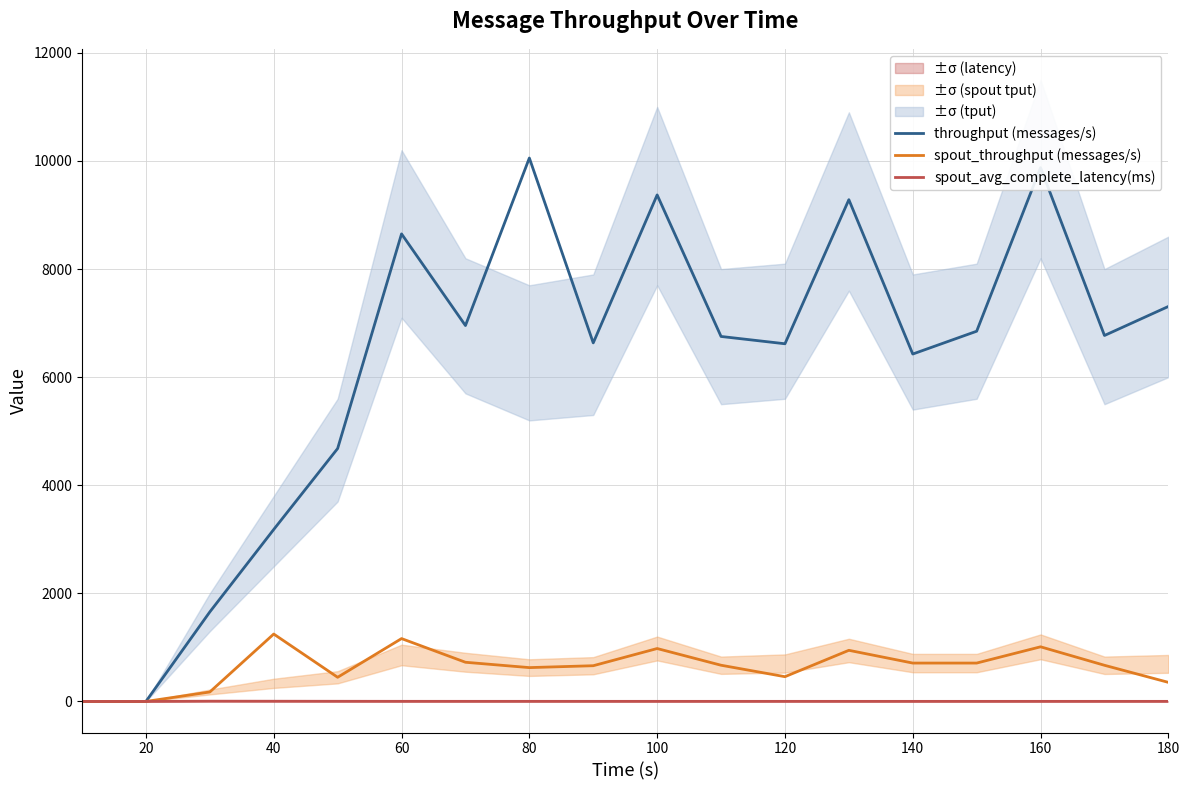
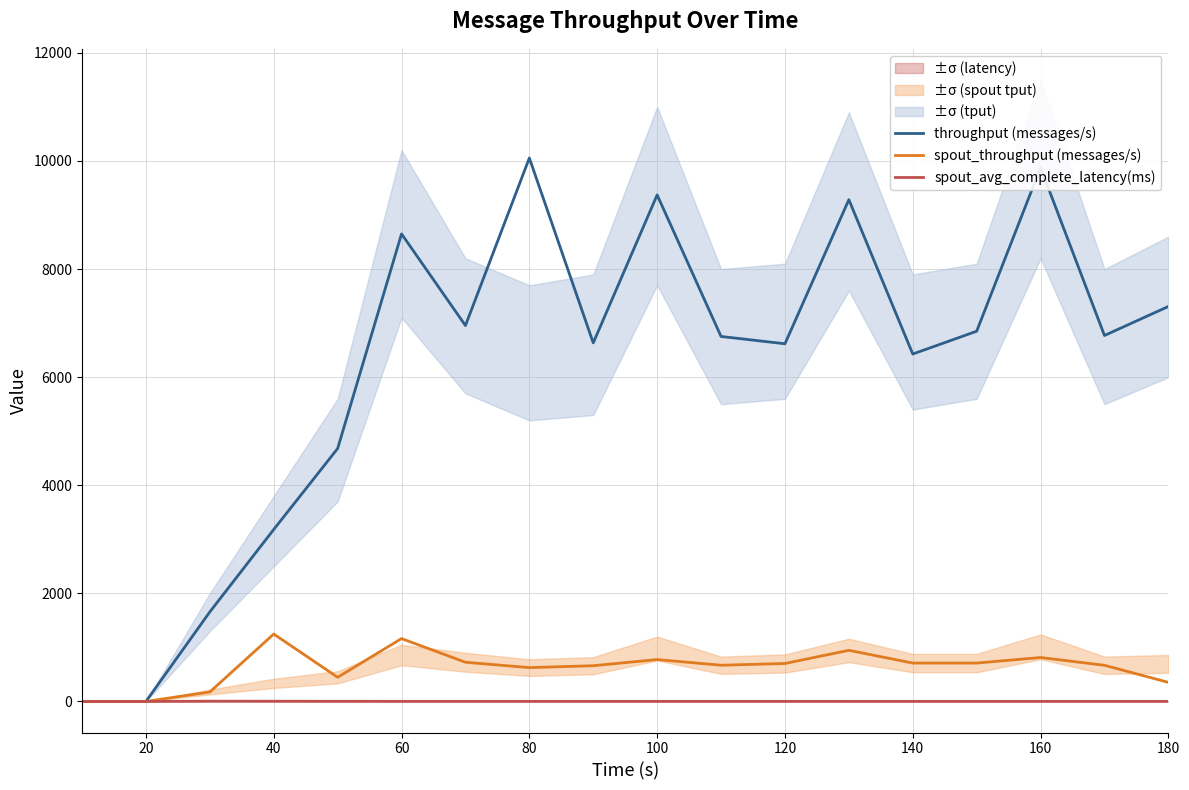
spout_throughput (messages/s), 100: 1000 -> 800
spout_throughput (messages/s), 120: 500 -> 700
spout_throughput (messages/s), 160: 1000 -> 800
